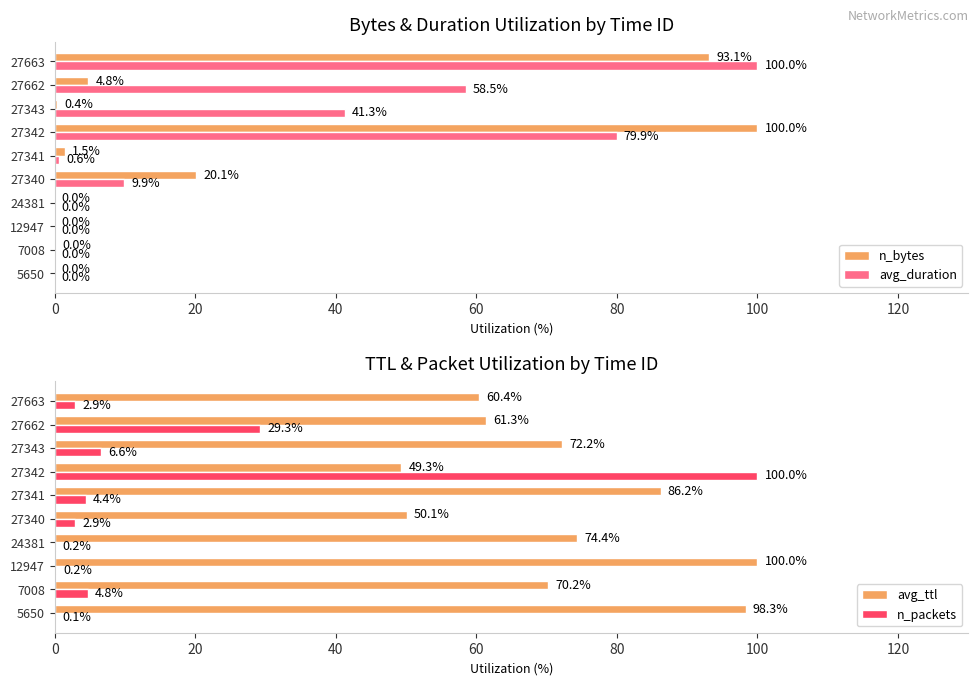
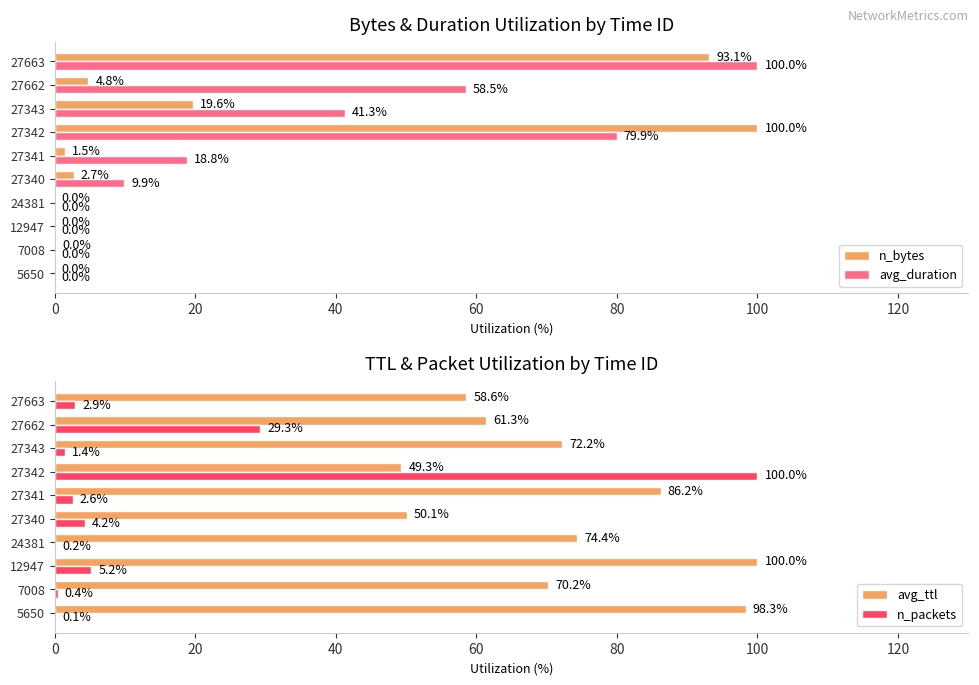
Bytes & Duration Utilization by Time ID, n_bytes, 27343: 0.4% -> 19.6%
Bytes & Duration Utilization by Time ID, avg_duration, 27341: 0.6% -> 18.8%
Bytes & Duration Utilization by Time ID, n_bytes, 27340: 20.1% -> 2.7%
TTL & Packet Utilization by Time ID, avg_ttl, 27663: 60.4% -> 58.6%
TTL & Packet Utilization by Time ID, n_packets, 27343: 6.6% -> 1.4%
TTL & Packet Utilization by Time ID, n_packets, 27341: 4.4% -> 2.6%
TTL & Packet Utilization by Time ID, n_packets, 27340: 2.9% -> 4.2%
TTL & Packet Utilization by Time ID, n_packets, 12947: 0.2% -> 5.2%
TTL & Packet Utilization by Time ID, n_packets, 7008: 4.8% -> 0.4%
